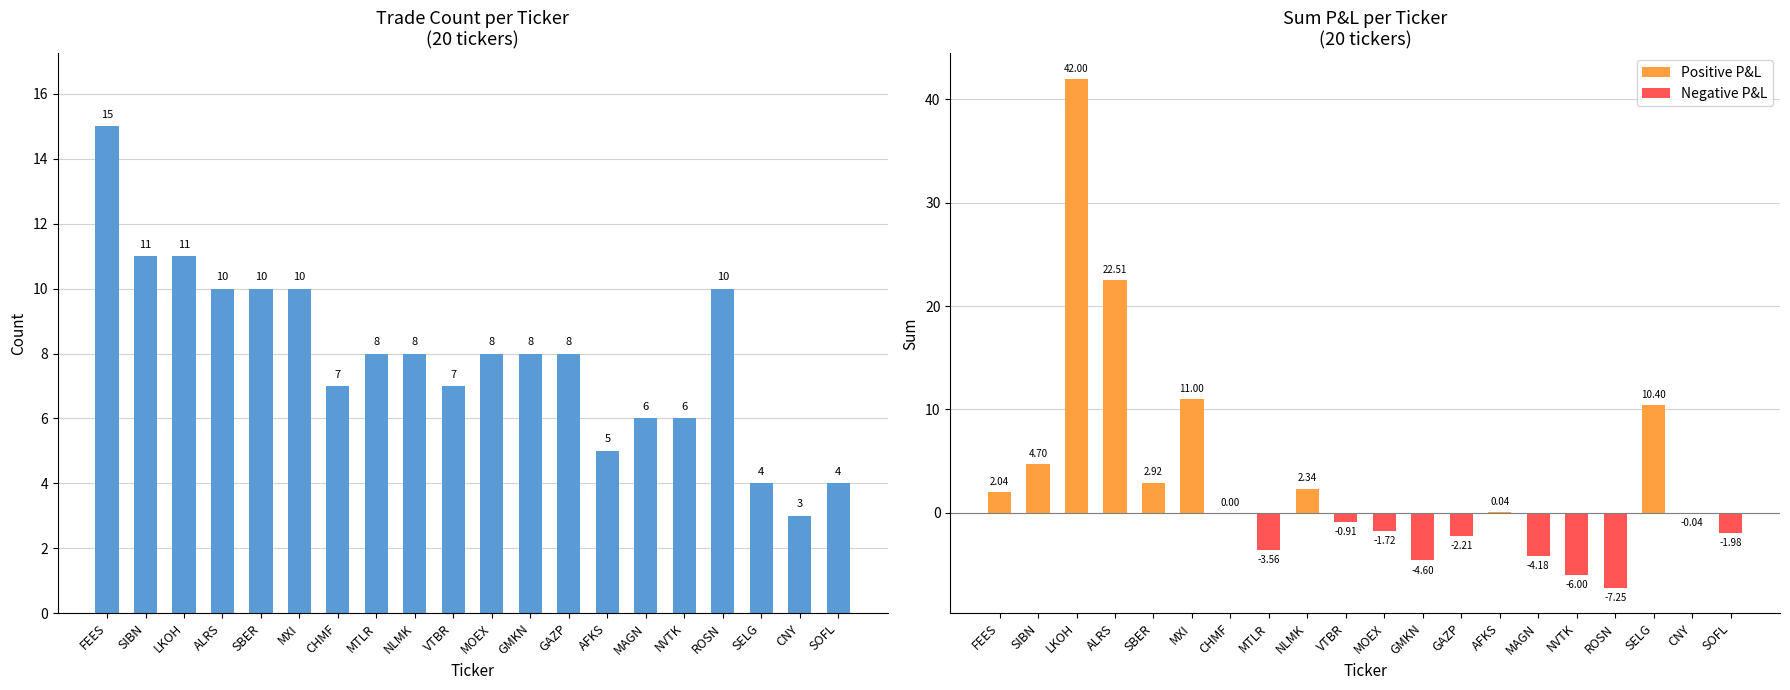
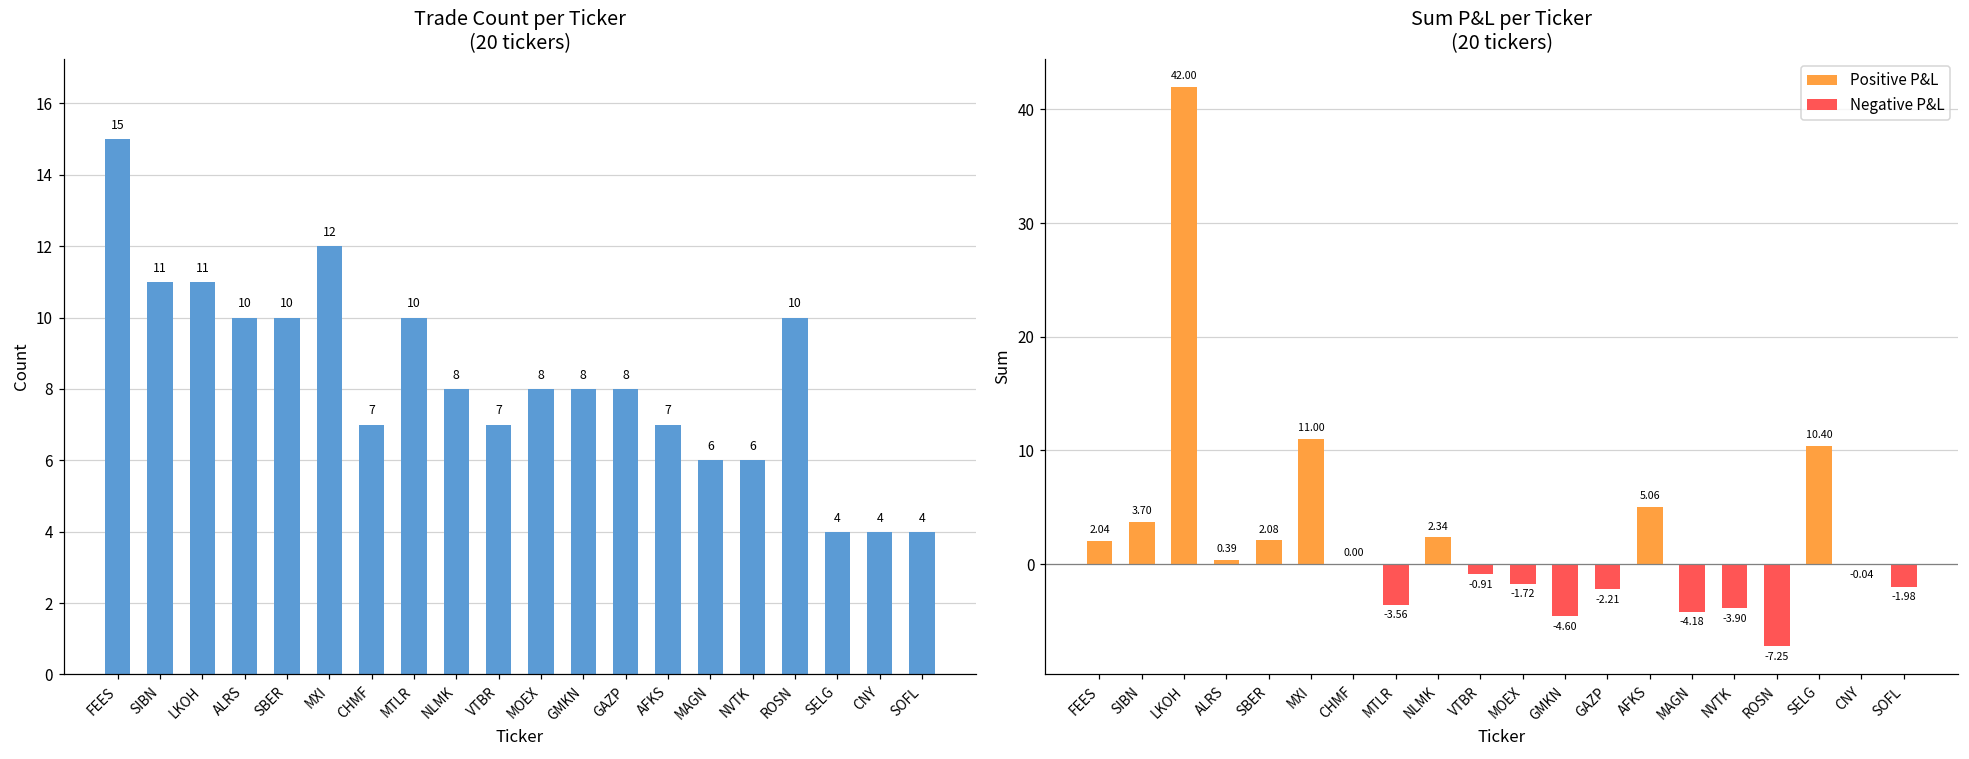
Trade Count per Ticker (20 tickers), MXI: 10 -> 12
Trade Count per Ticker (20 tickers), MTLR: 8 -> 10
Trade Count per Ticker (20 tickers), AFKS: 5 -> 7
Trade Count per Ticker (20 tickers), CNY: 3 -> 4
Sum P&L per Ticker (20 tickers), Positive P&L, SIBN: 4.70 -> 3.70
Sum P&L per Ticker (20 tickers), Positive P&L, ALRS: 22.51 -> 0.39
Sum P&L per Ticker (20 tickers), Positive P&L, SBER: 2.92 -> 2.08
Sum P&L per Ticker (20 tickers), Positive P&L, AFKS: 0.04 -> 5.06
Sum P&L per Ticker (20 tickers), Negative P&L, NVTK: -6.00 -> -3.90
